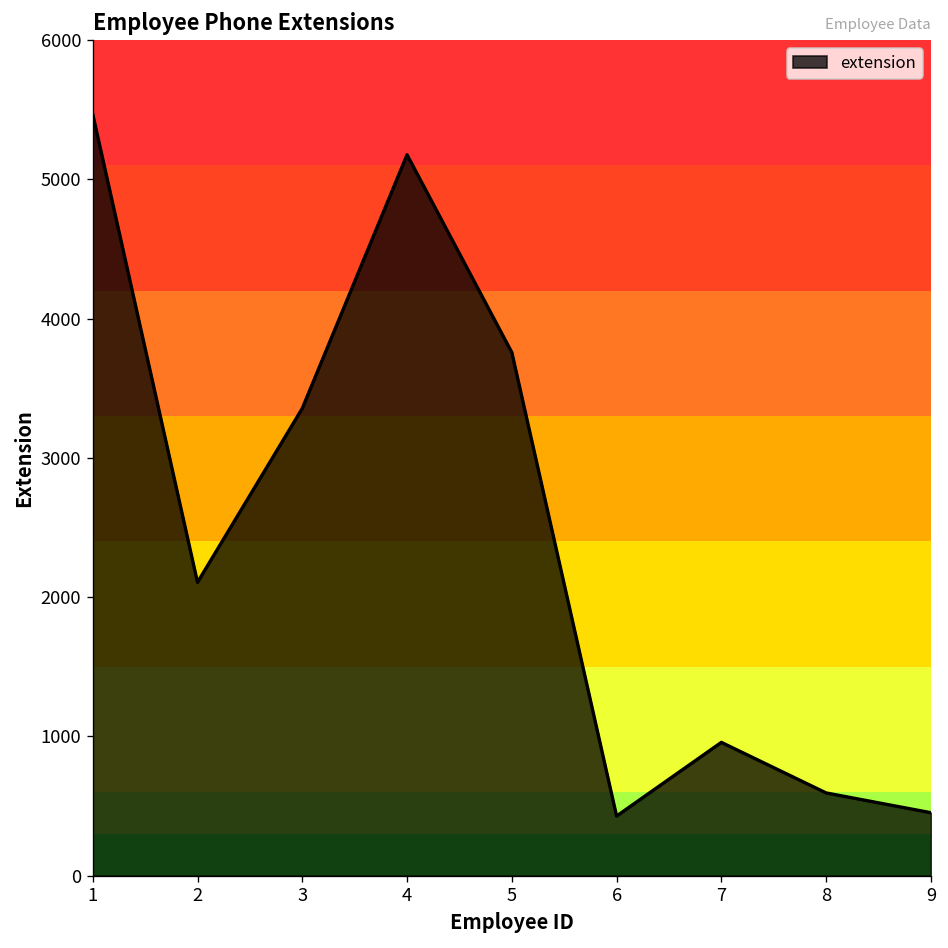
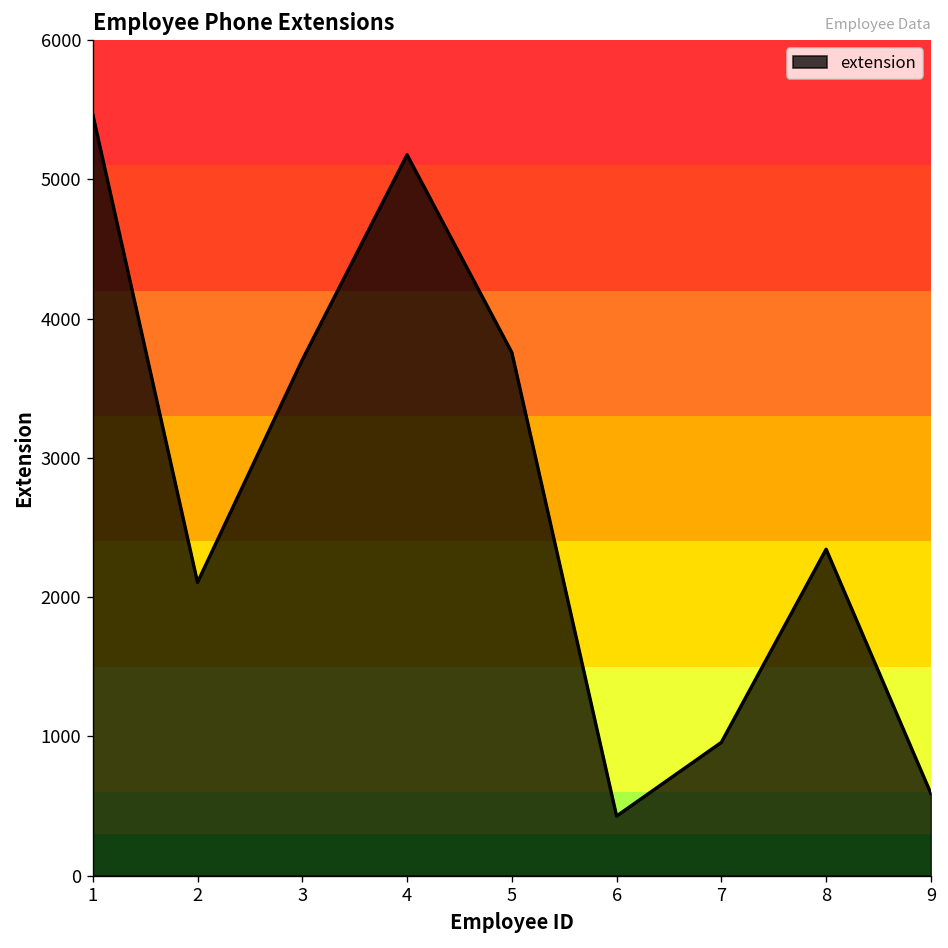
3: 3360 -> 3700
8: 590 -> 2340
9: 450 -> 590
